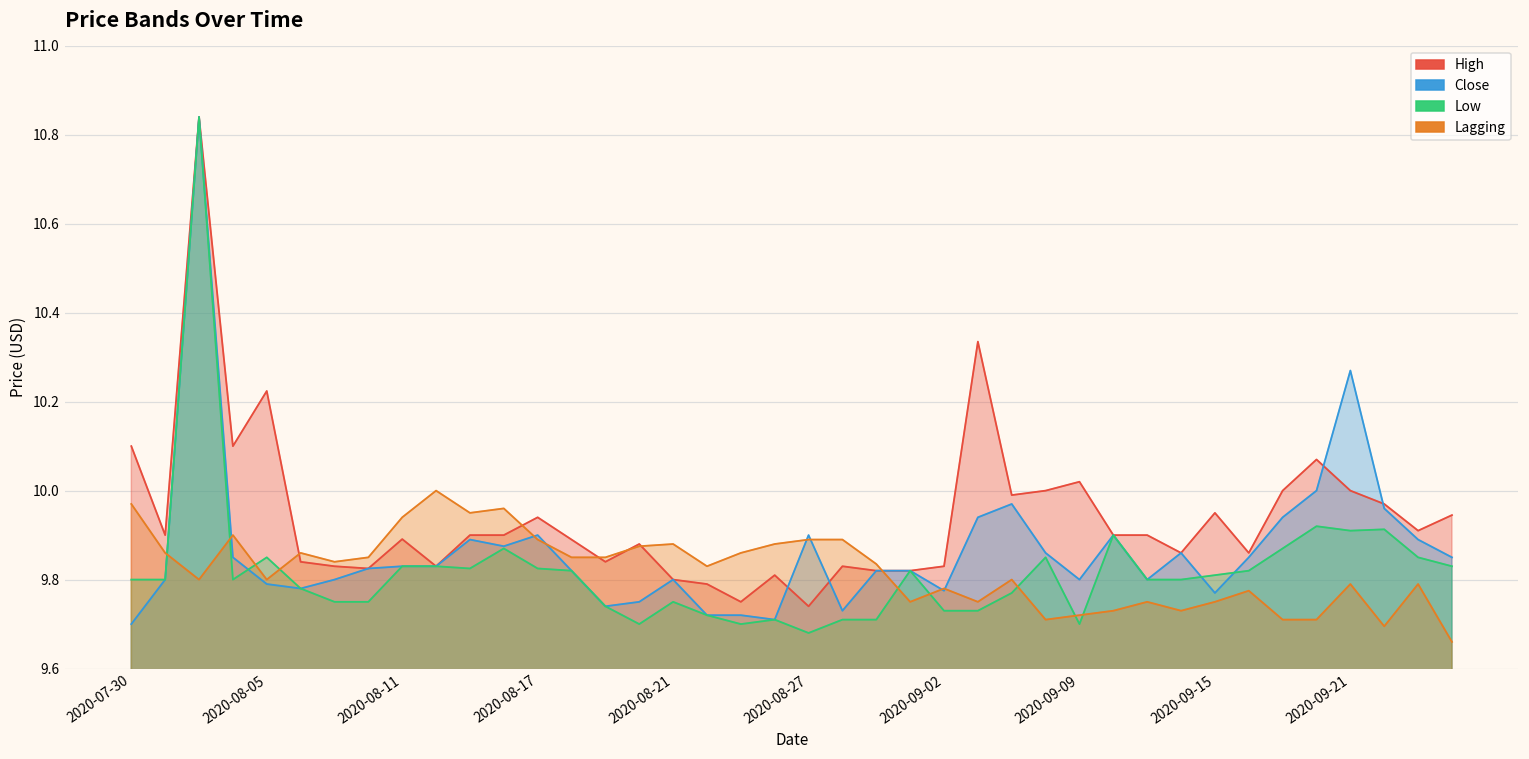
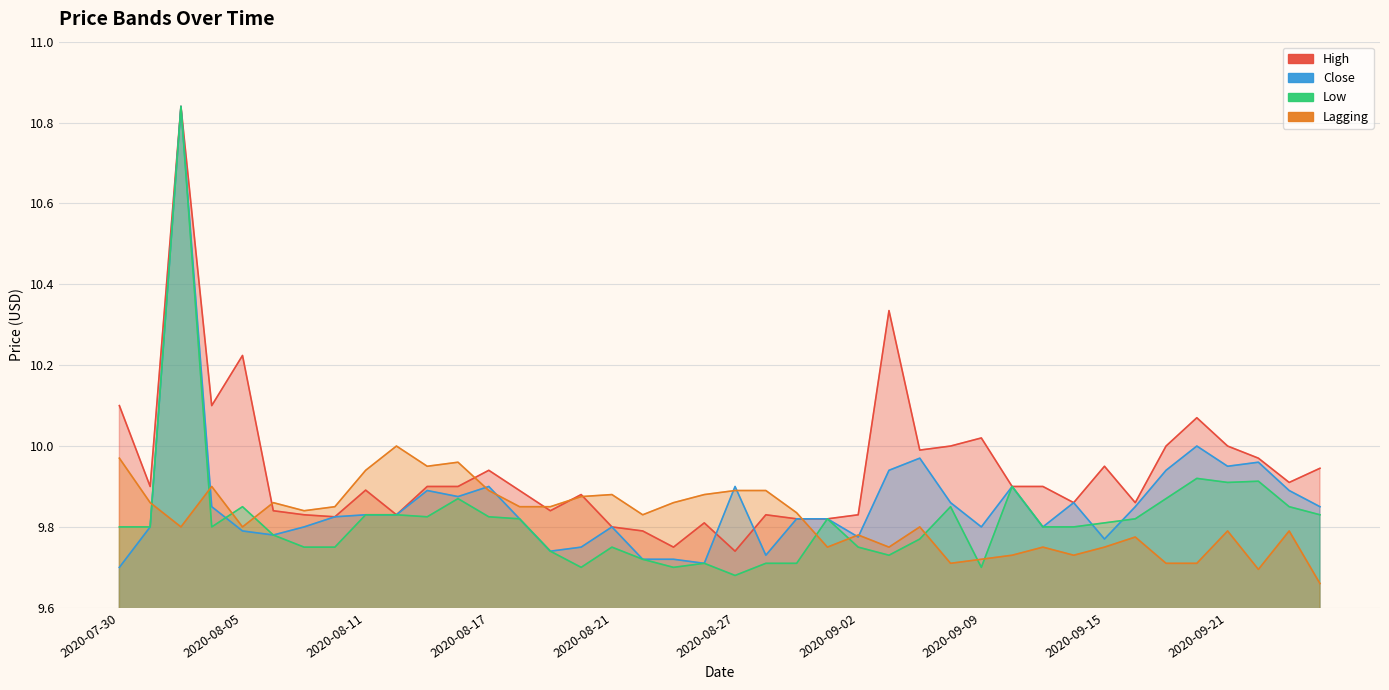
Low, 2020-09-02: 9.73 -> 9.75
Close, 2020-09-21: 10.27 -> 9.95
